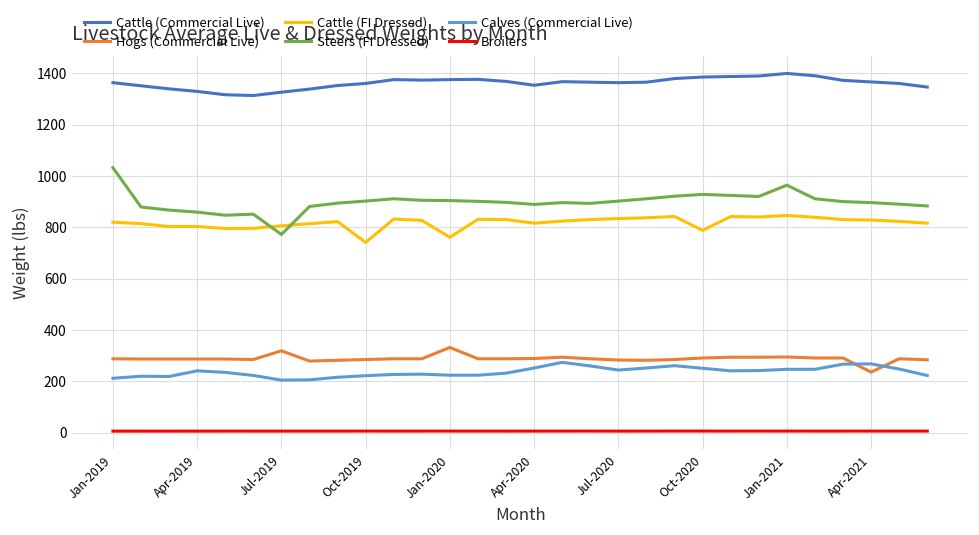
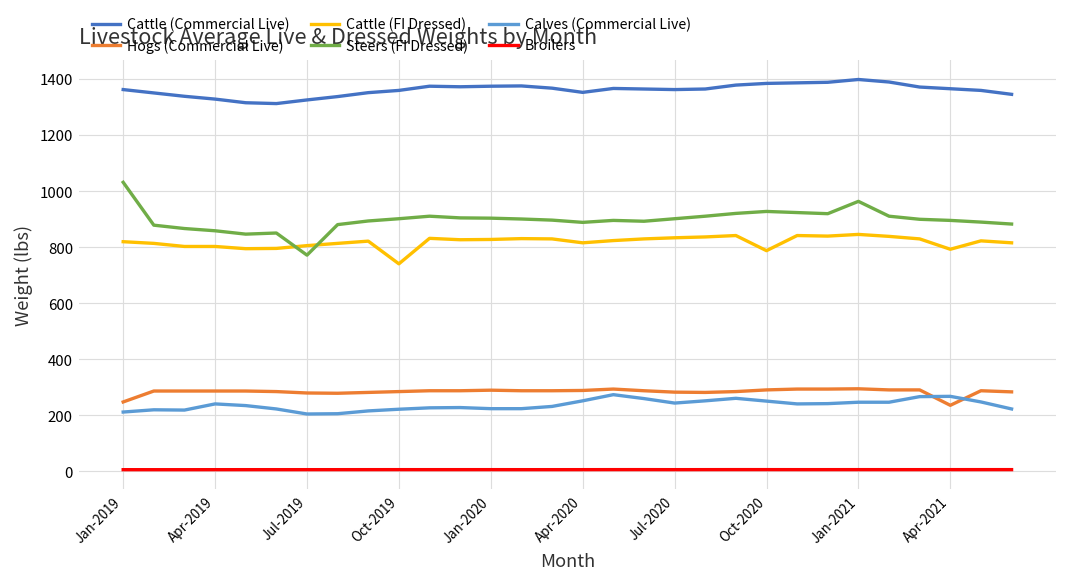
Hogs (Commercial Live), Jan-2019: 290 -> 250
Hogs (Commercial Live), Jul-2019: 320 -> 280
Hogs (Commercial Live), Jan-2020: 330 -> 290
Cattle (FI Dressed), Jan-2020: 760 -> 830
Cattle (FI Dressed), Apr-2021: 830 -> 790
